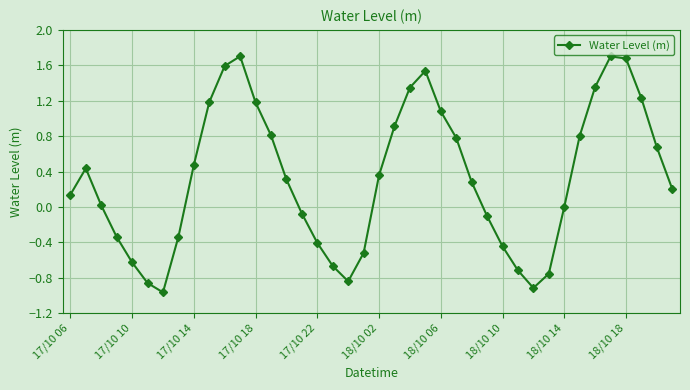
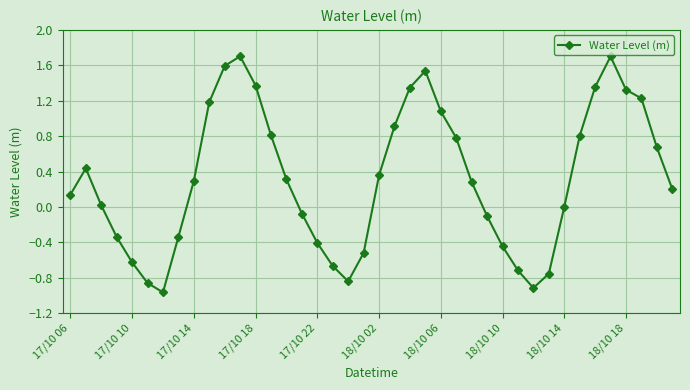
17/10 14: 0.5 -> 0.3
17/10 18: 1.2 -> 1.4
18/10 18: 1.7 -> 1.3
